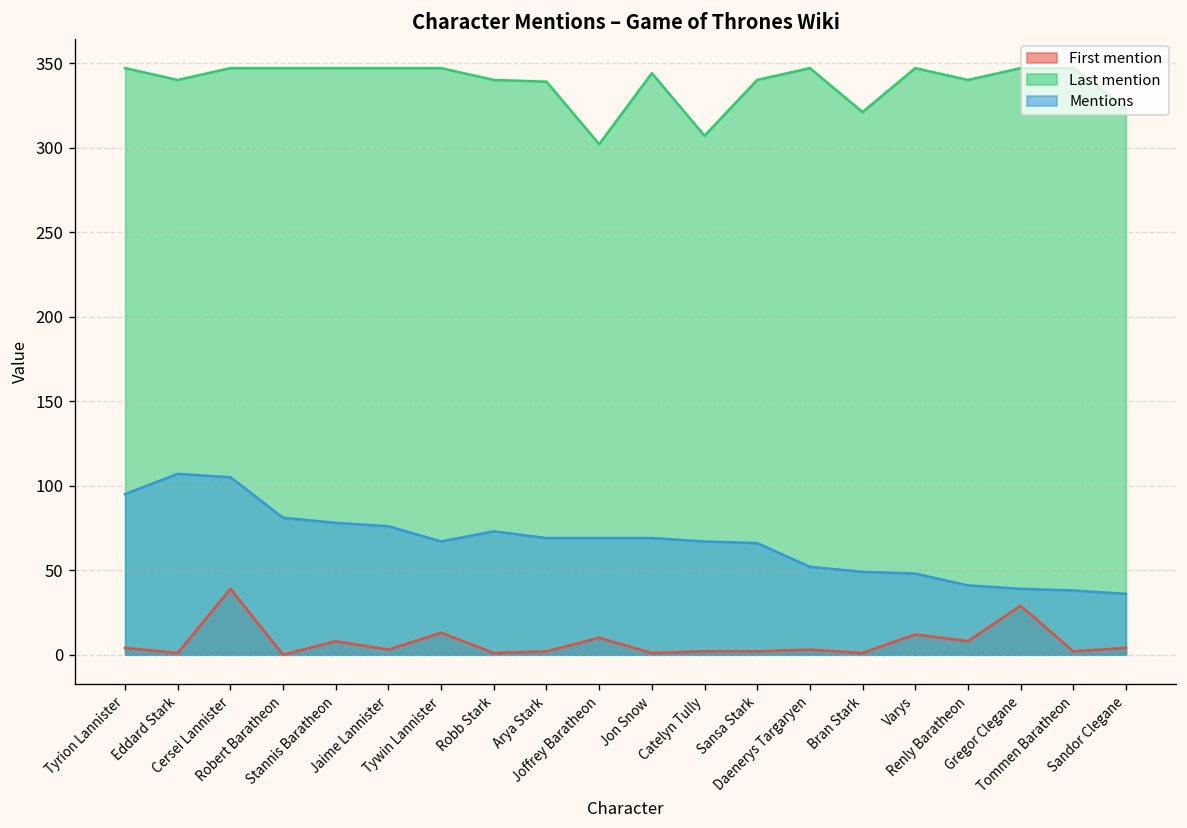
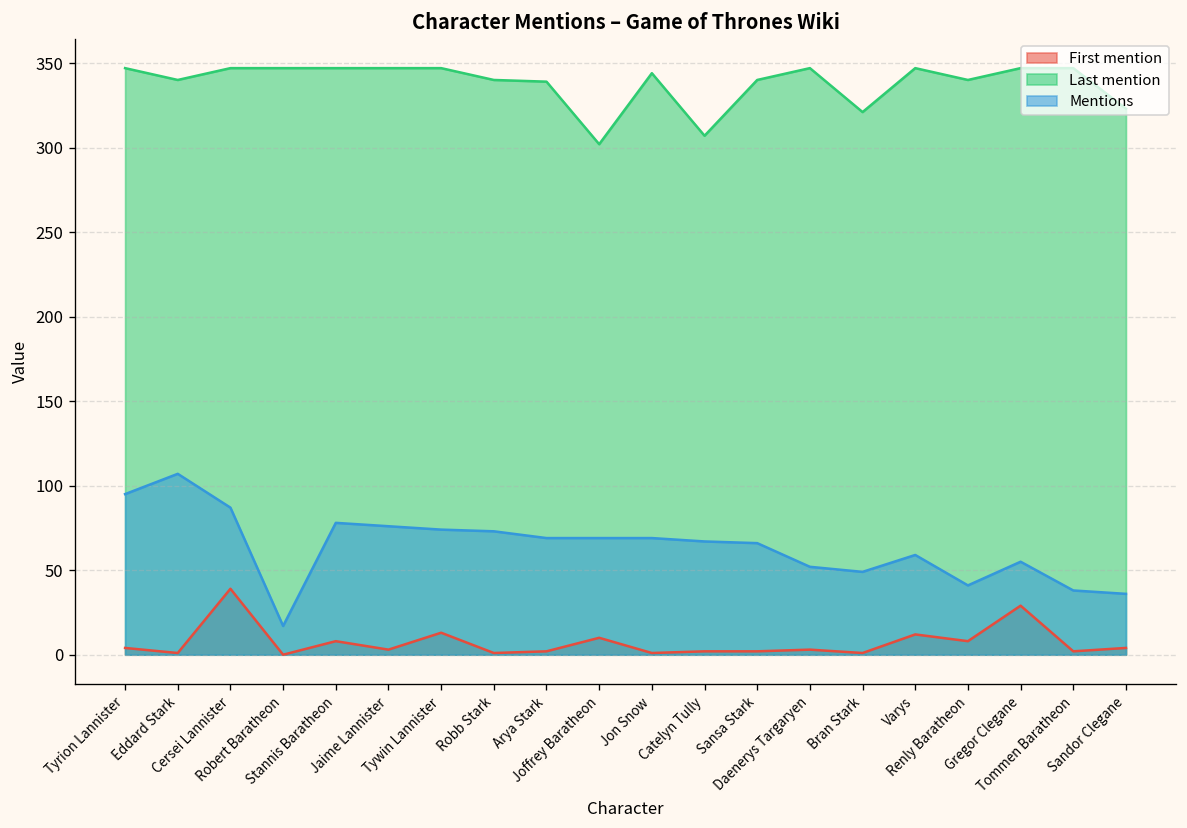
Mentions, Cersei Lannister: 105 -> 87
Mentions, Robert Baratheon: 81 -> 17
Mentions, Tywin Lannister: 67 -> 74
Mentions, Varys: 48 -> 59
Mentions, Gregor Clegane: 39 -> 55
